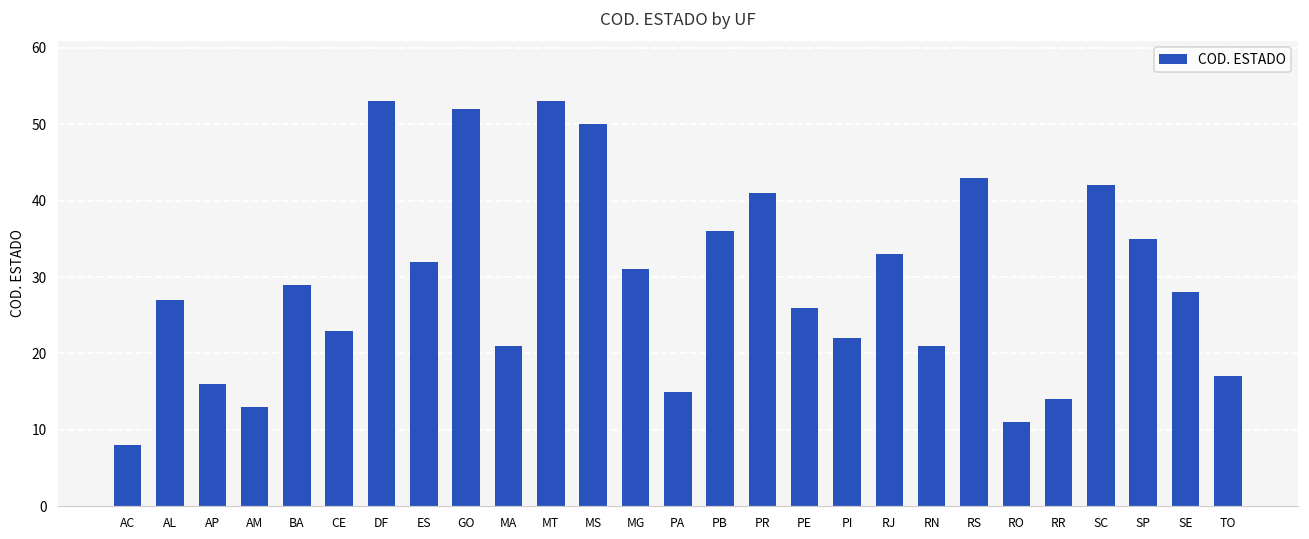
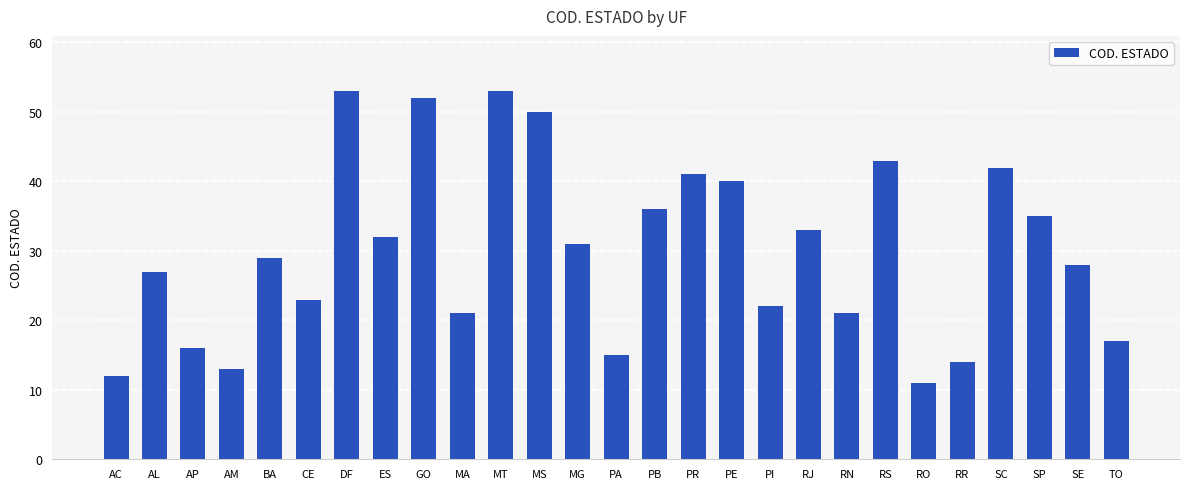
AC: 8 -> 12
PE: 26 -> 40
